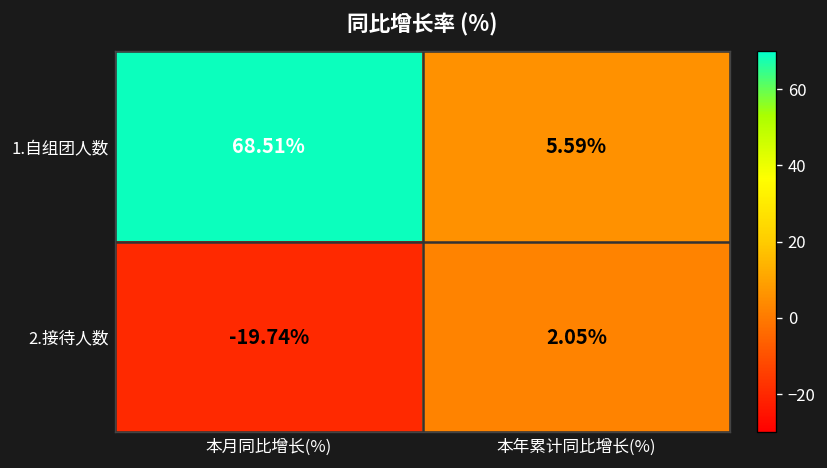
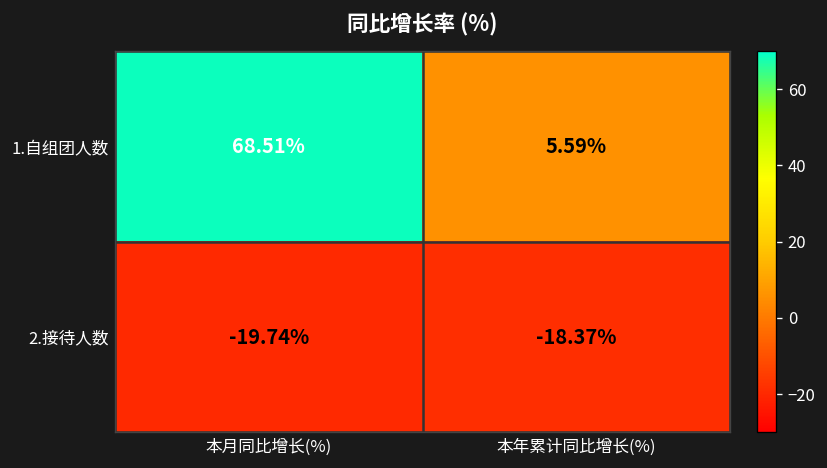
2.接待人数, 本年累计同比增长(%): 2.05% -> -18.37%
